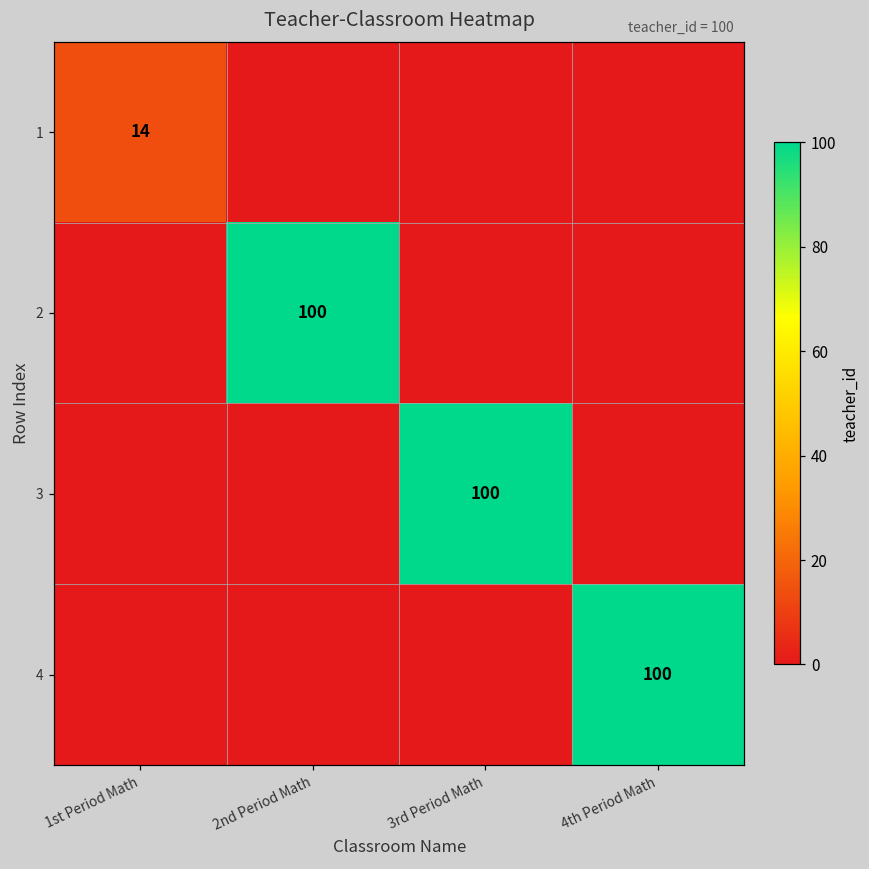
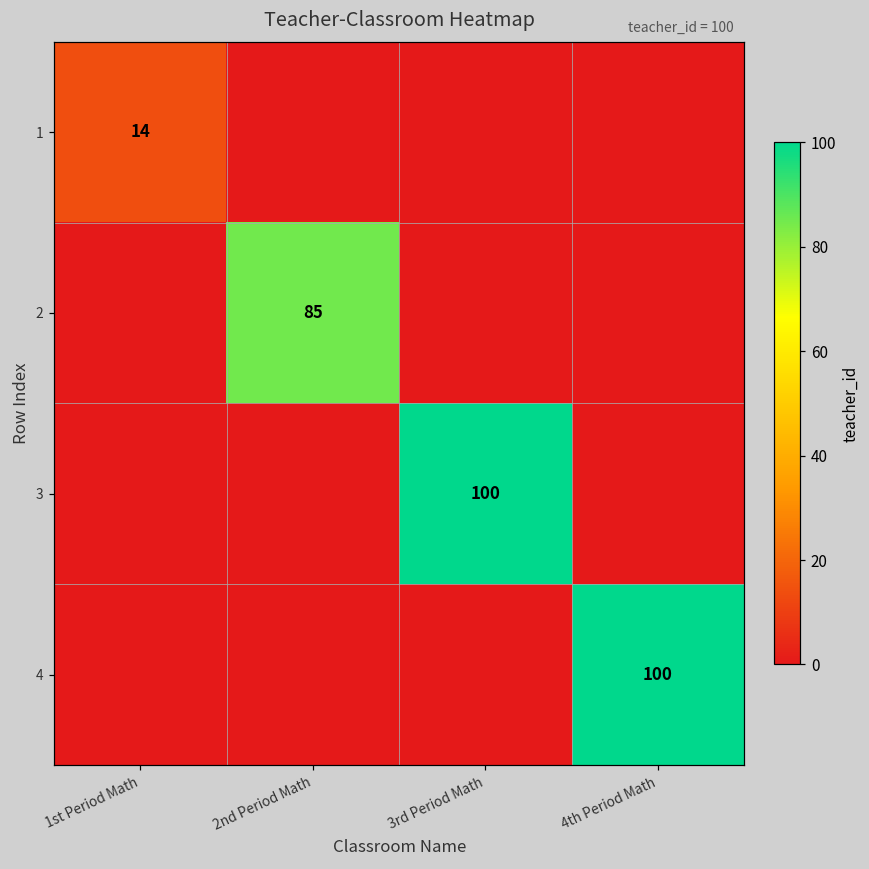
2, 2nd Period Math: 100 -> 85
